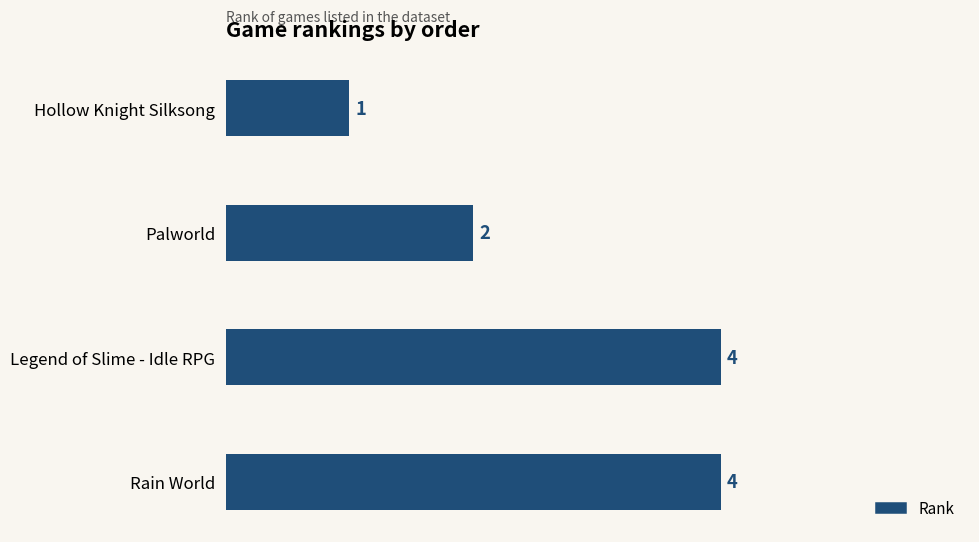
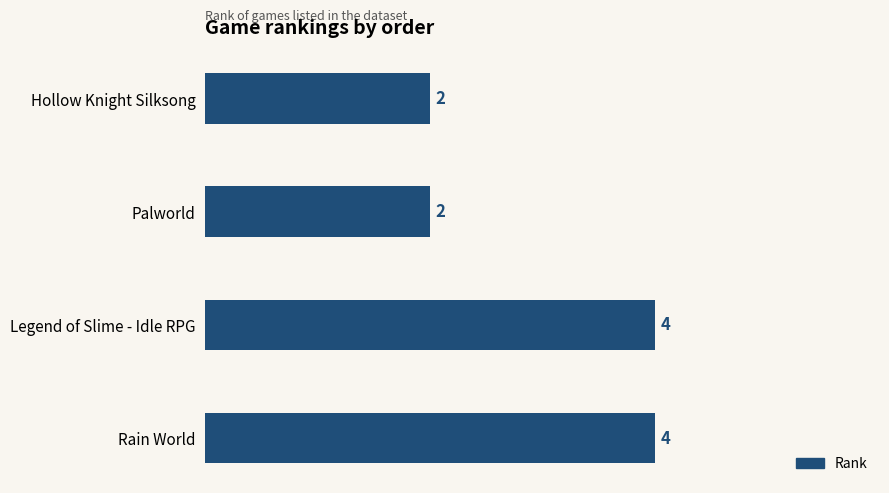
Hollow Knight Silksong: 1 -> 2
